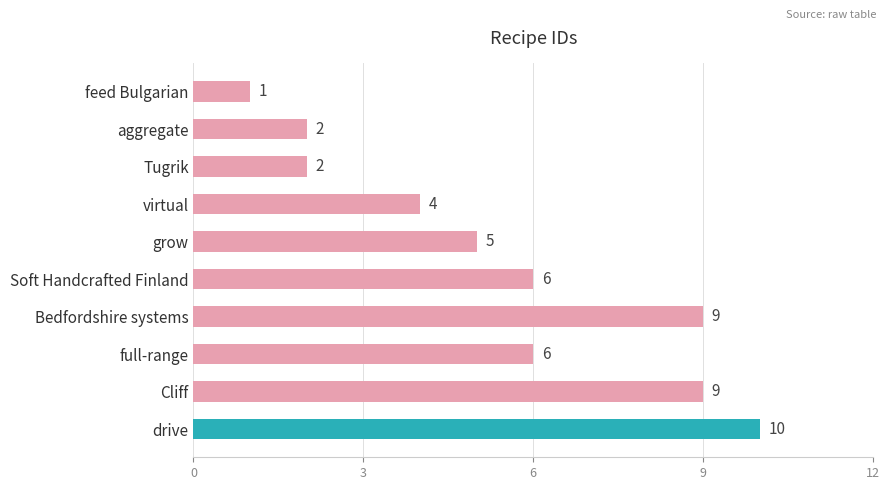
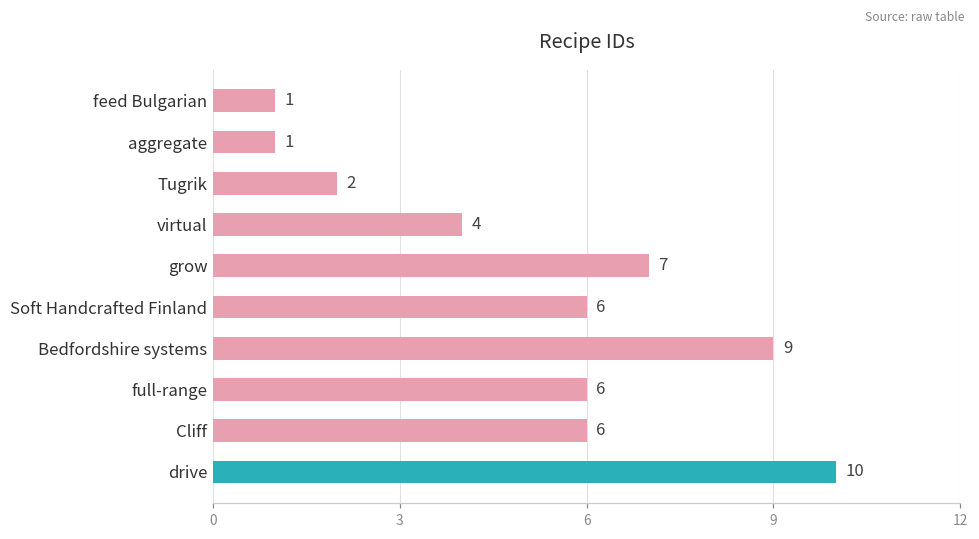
aggregate: 2 -> 1
grow: 5 -> 7
Cliff: 9 -> 6
